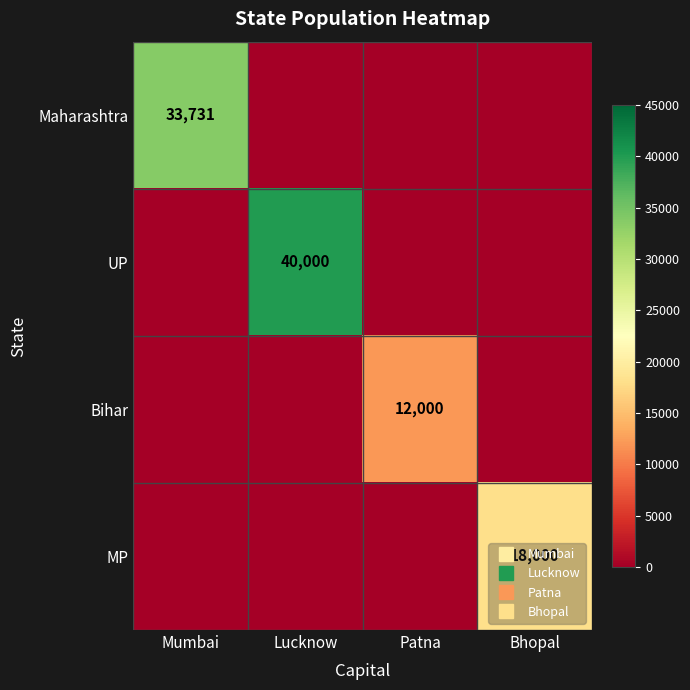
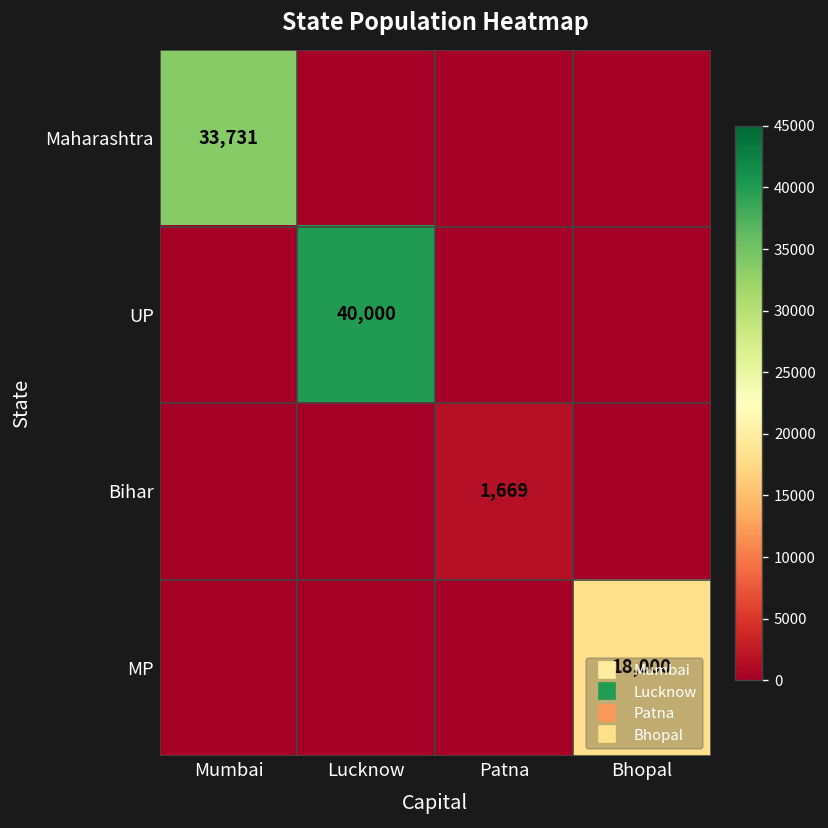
Bihar, Patna: 12,000 -> 1,669
